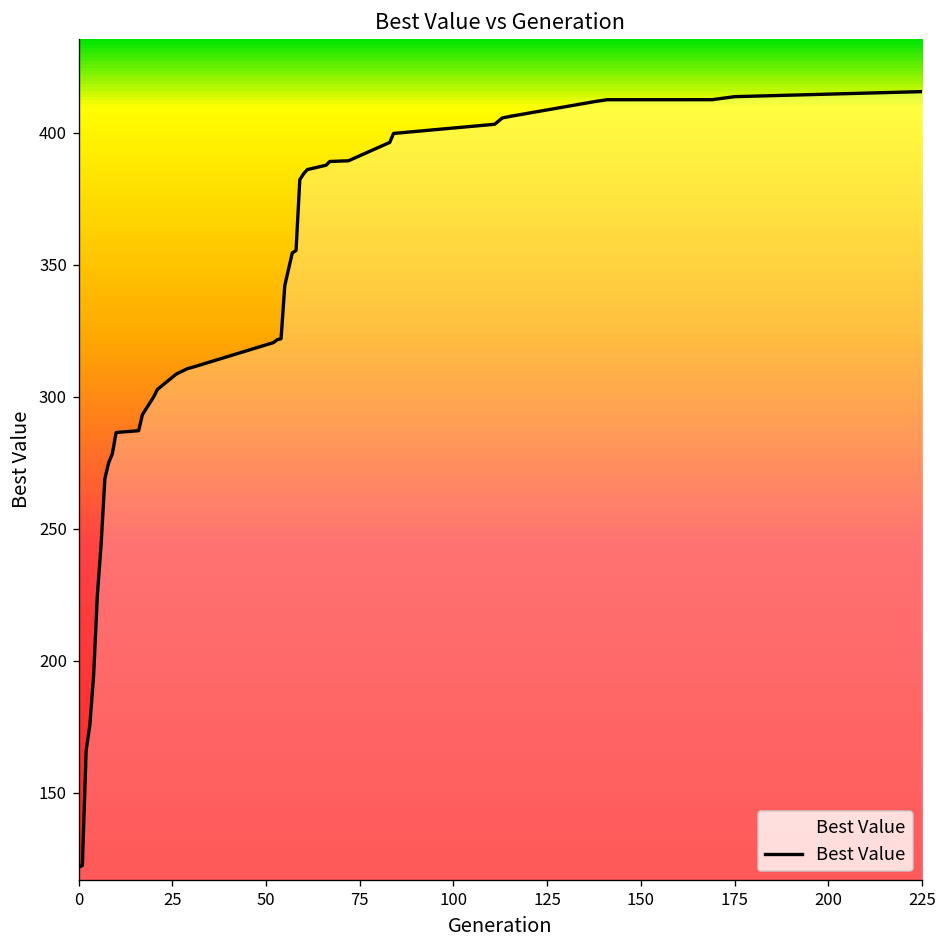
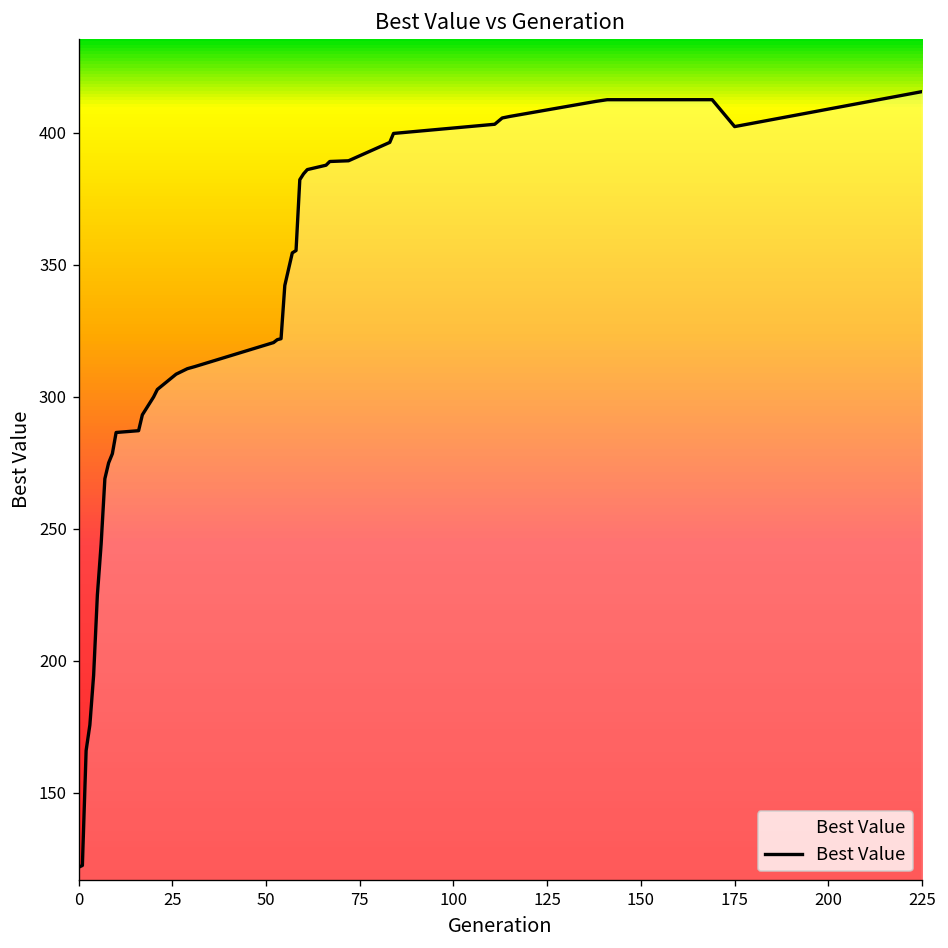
175: 414 -> 402
